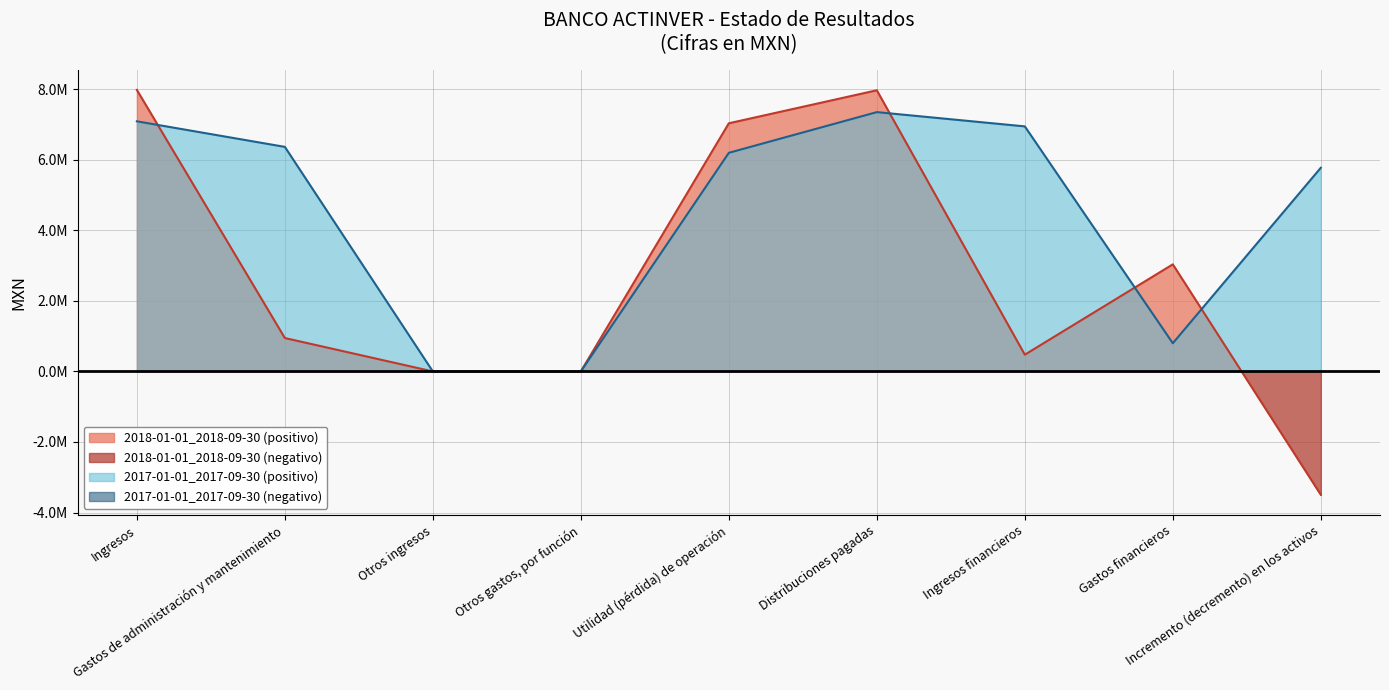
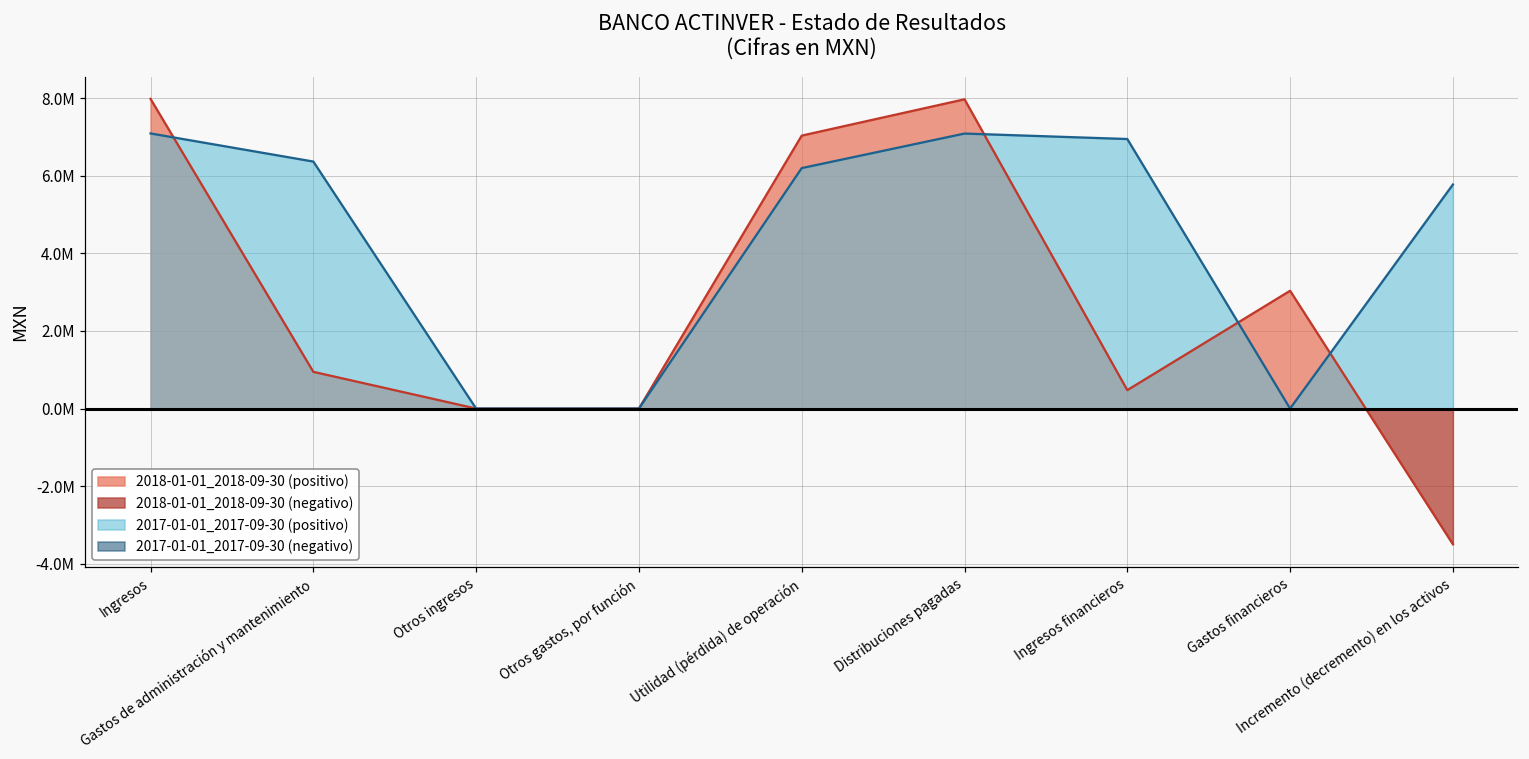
2017-01-01_2017-09-30 (positivo), Distribuciones pagadas: 7400000 -> 7100000
2017-01-01_2017-09-30 (positivo), Gastos financieros: 800000 -> 0
